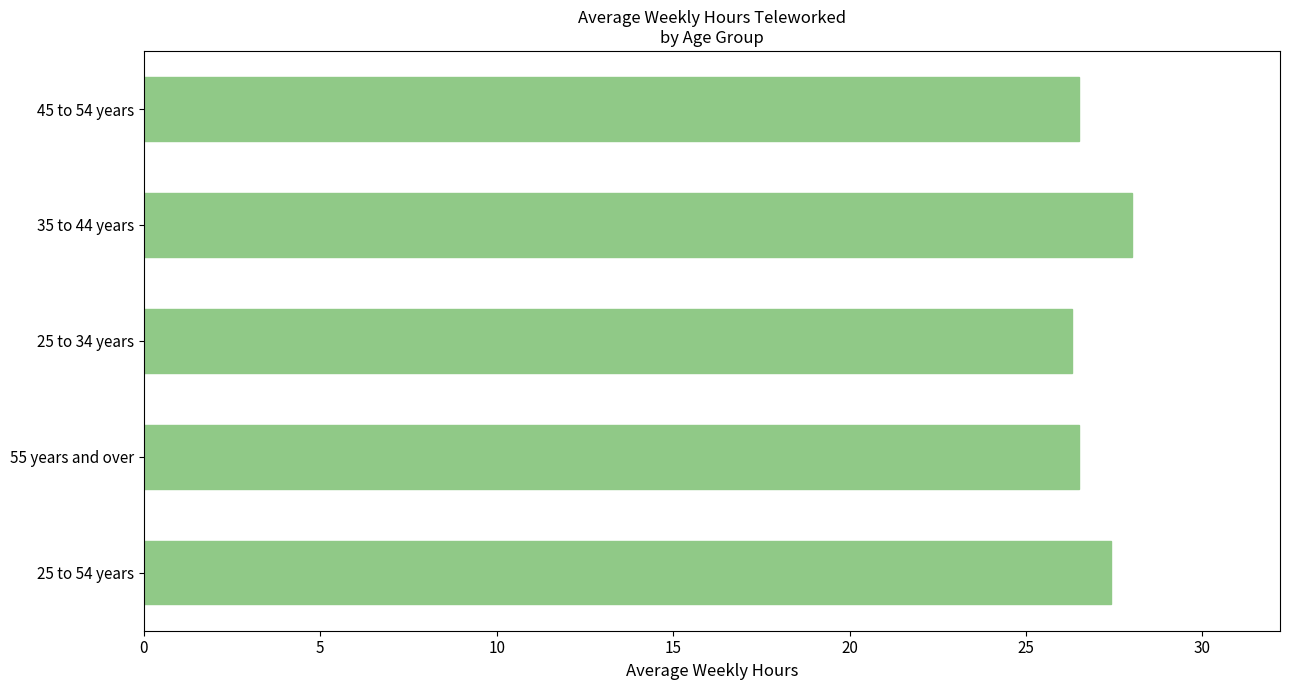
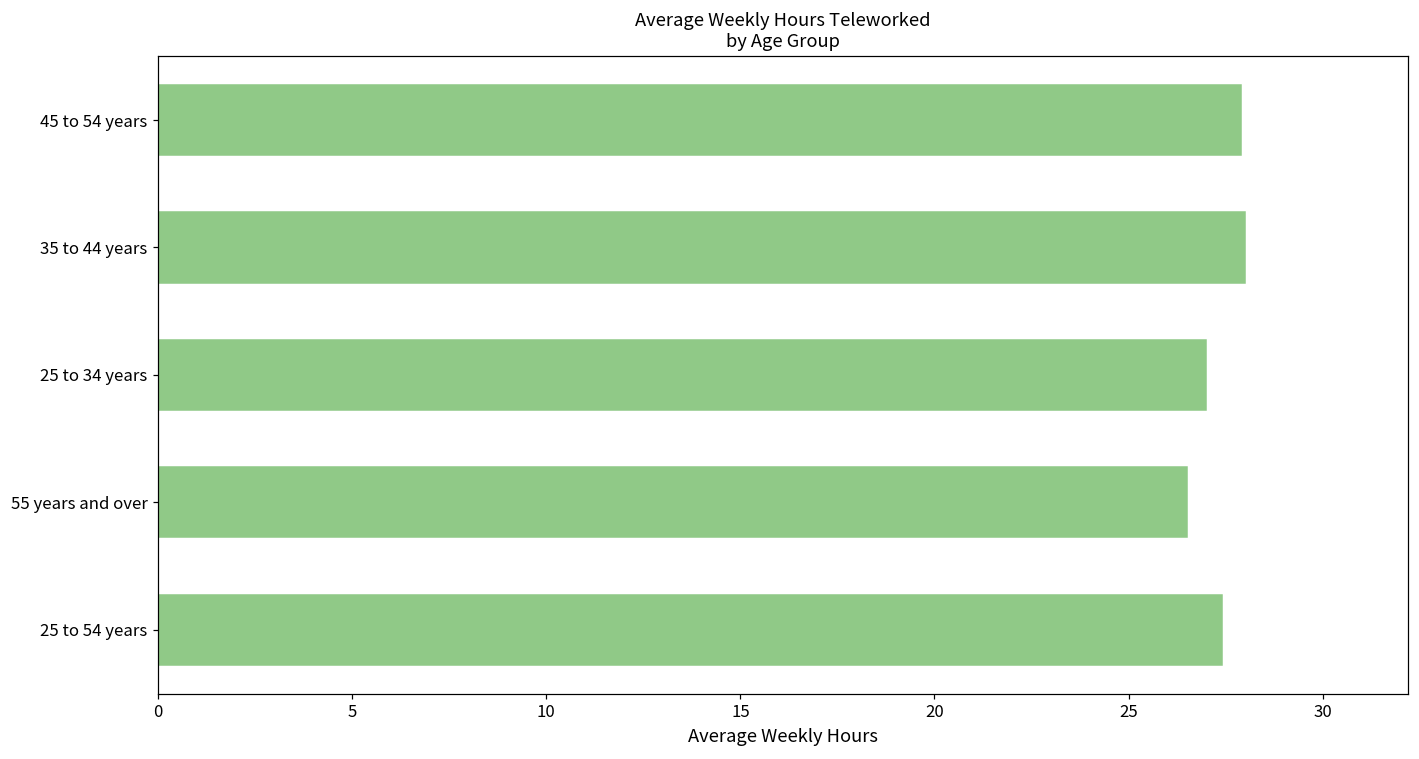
45 to 54 years: 26.5 -> 27.9
25 to 34 years: 26.3 -> 27.0
